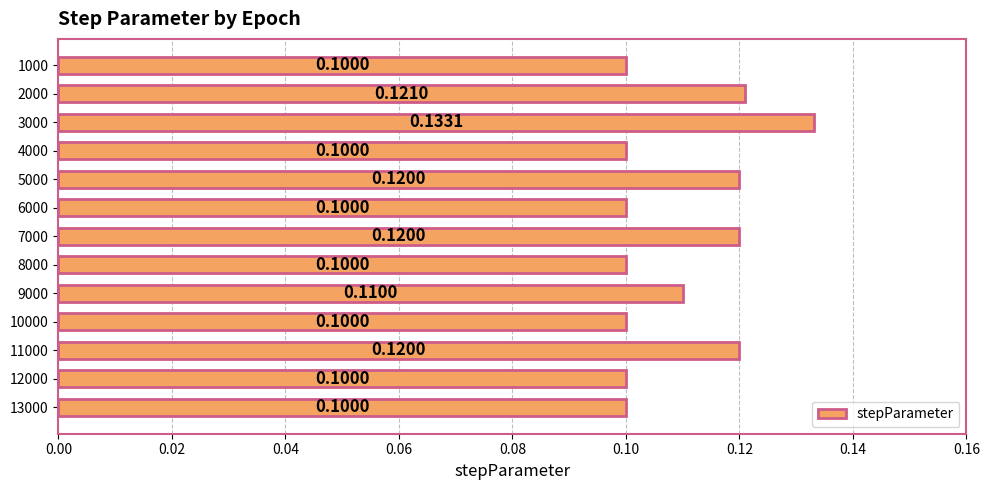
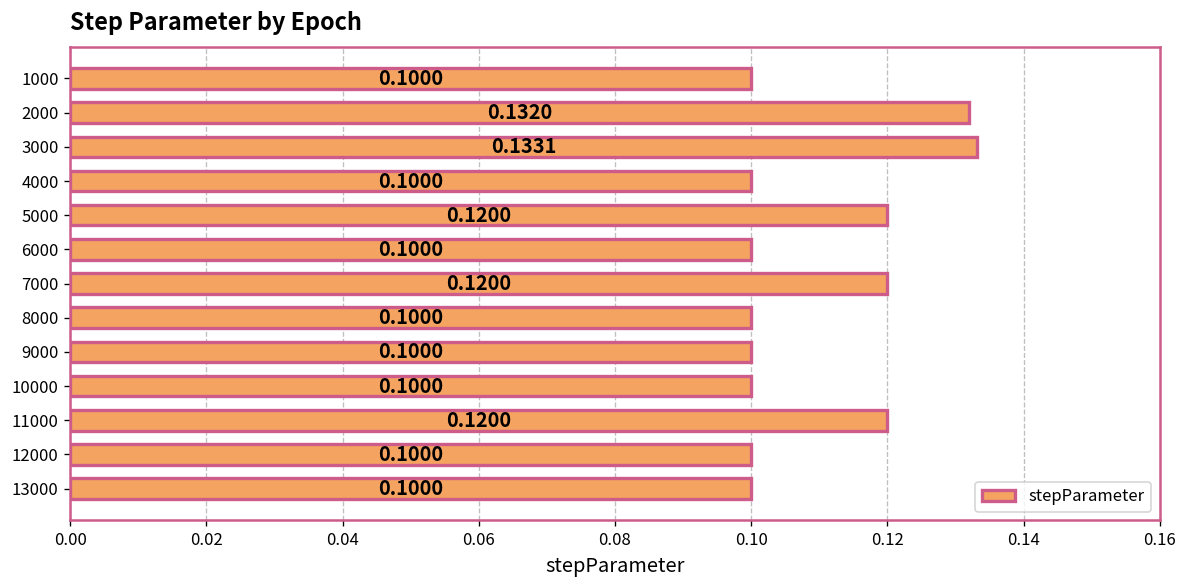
2000: 0.1210 -> 0.1320
9000: 0.1100 -> 0.1000
